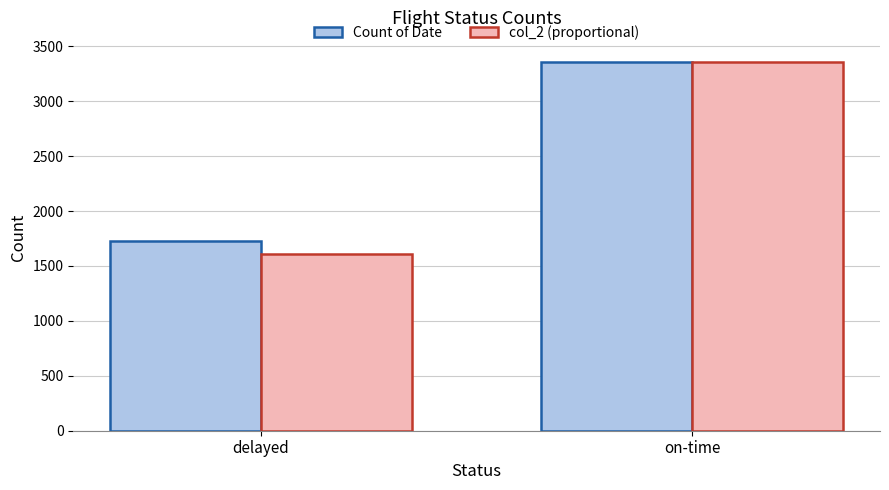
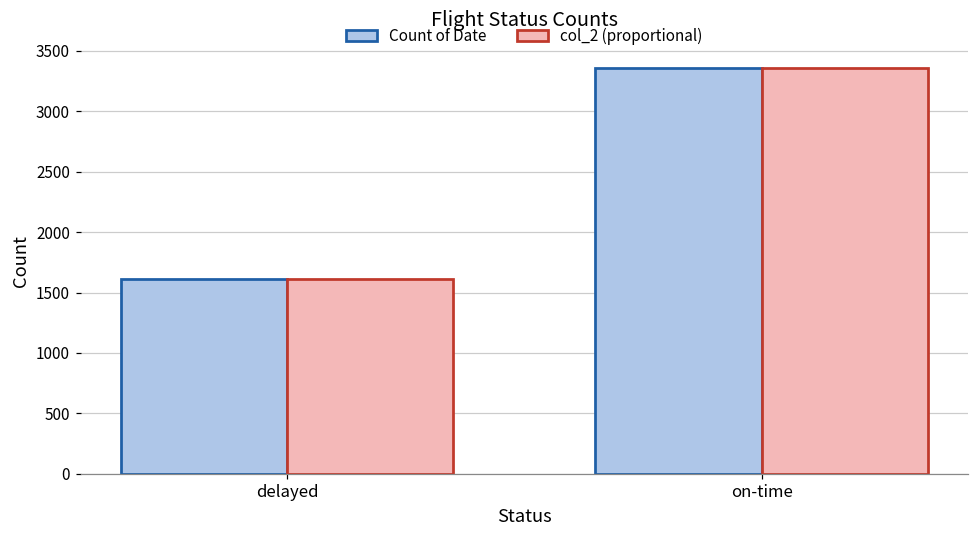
Count of Date, delayed: 1730 -> 1610
